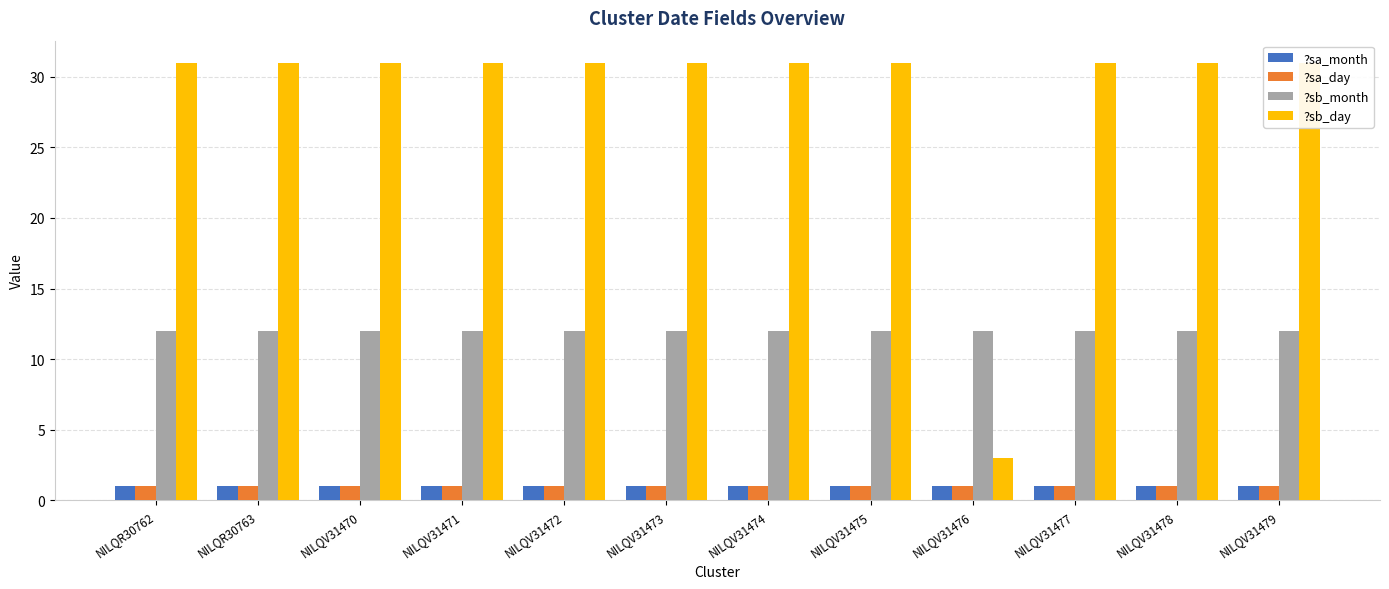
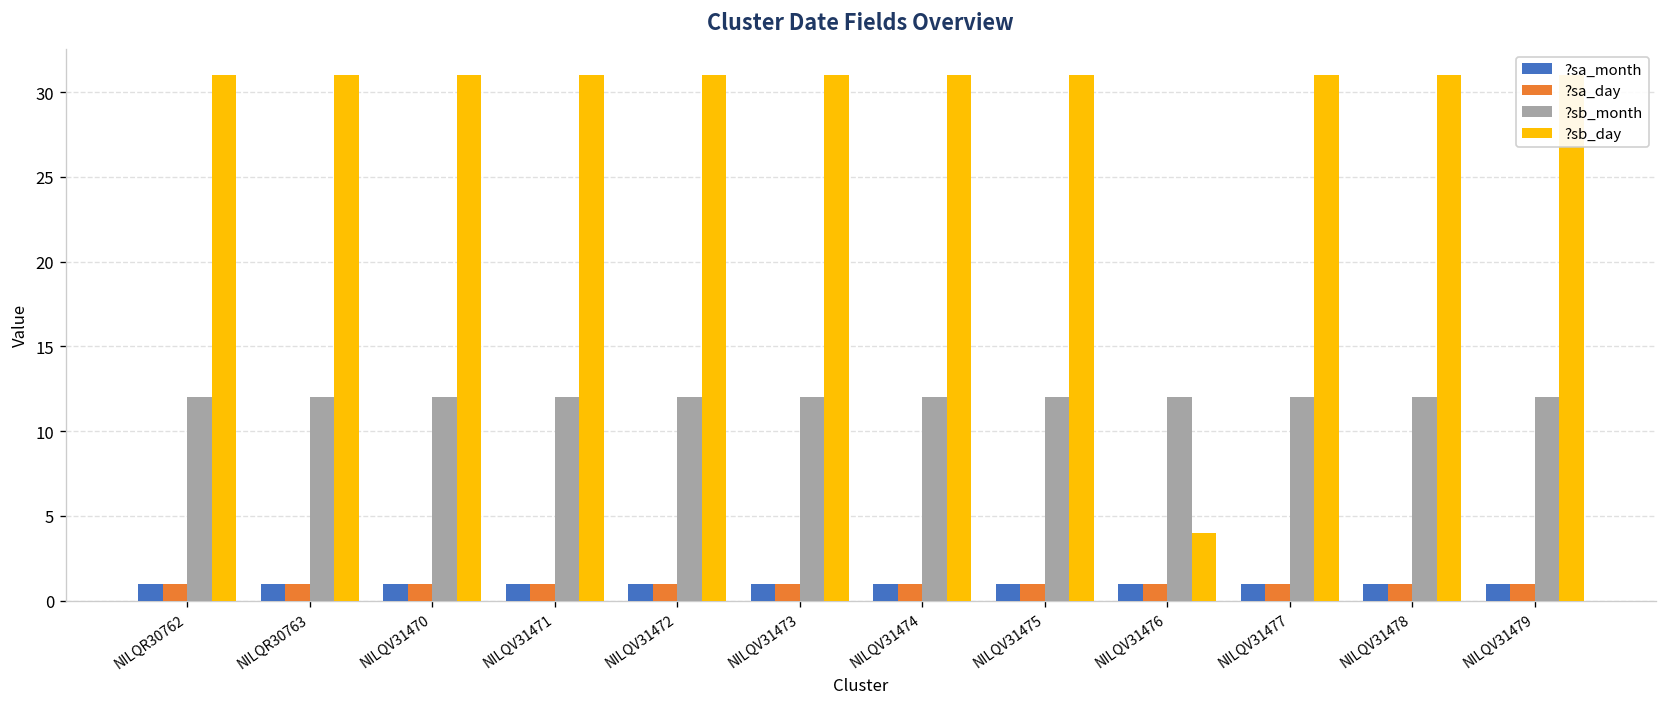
?sb_day, NILQV31476: 3 -> 4
